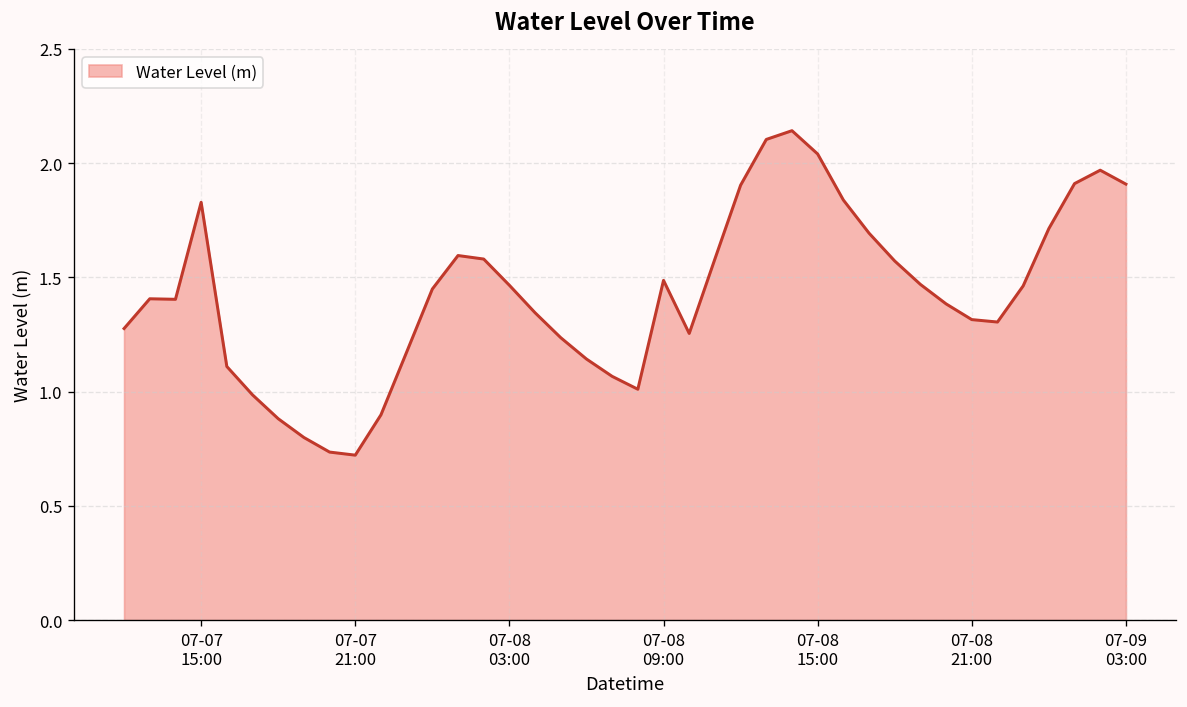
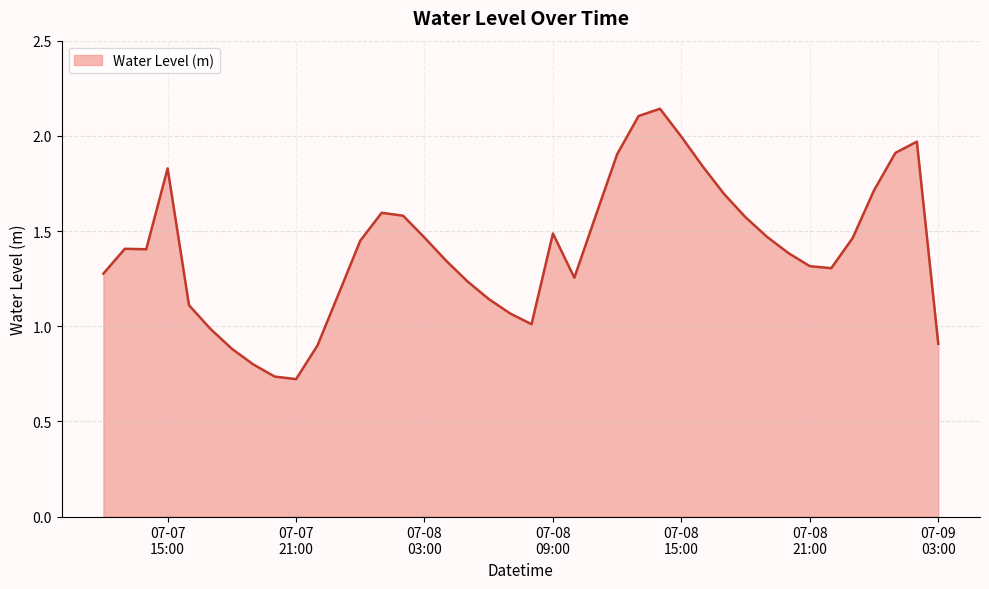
07-08 15:00: 2.04 -> 2.00
07-09 03:00: 1.91 -> 0.91
